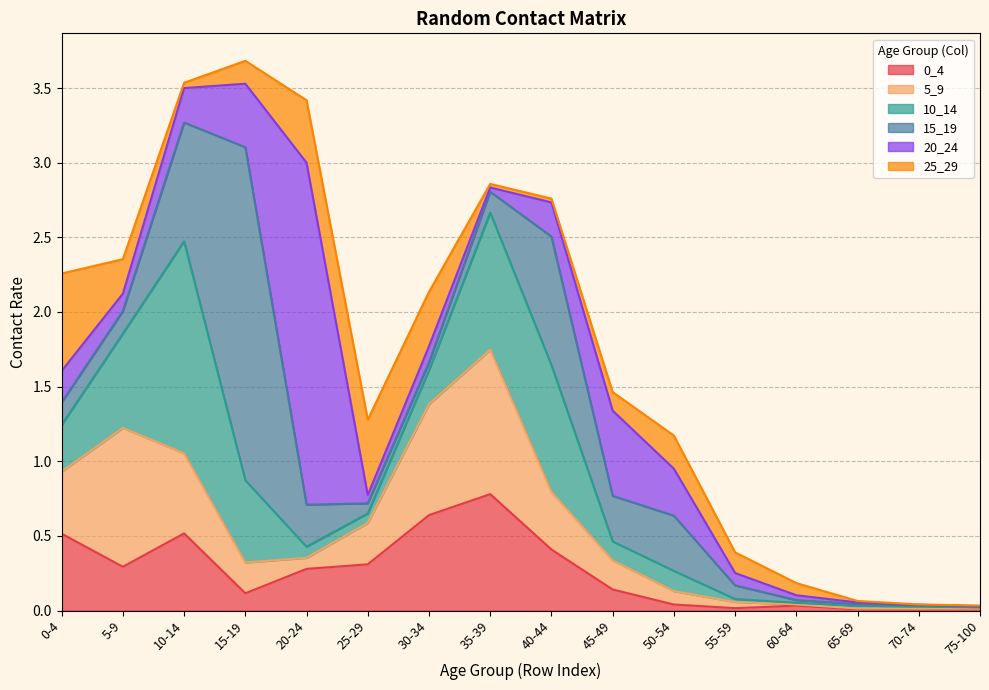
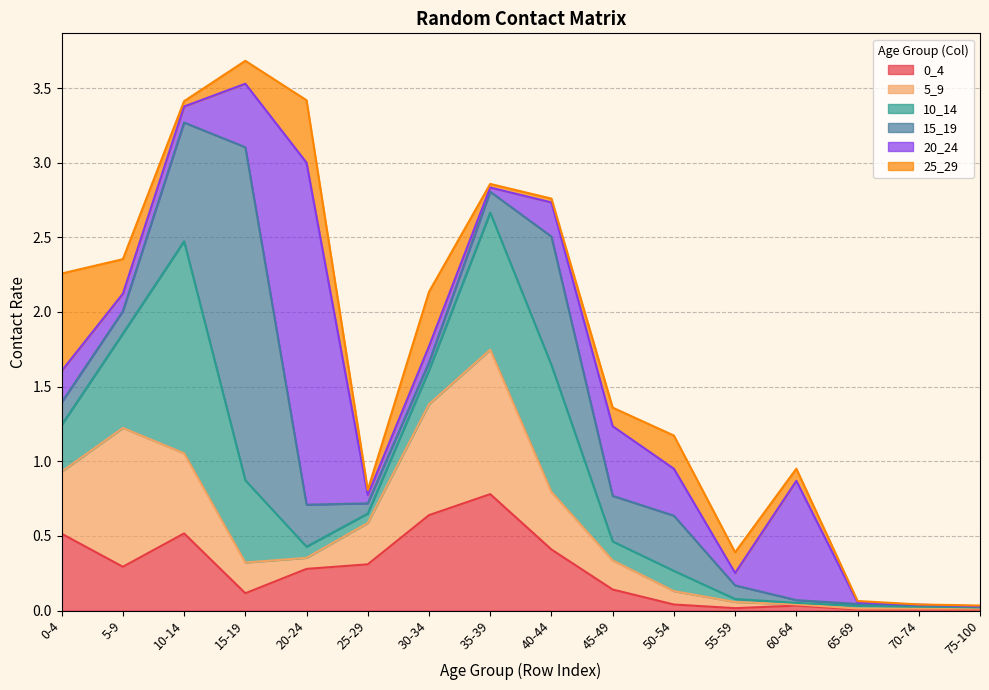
20_24, 10-14: 0.23 -> 0.11
25_29, 25-29: 0.50 -> 0.03
20_24, 45-49: 0.57 -> 0.47
20_24, 60-64: 0.03 -> 0.80
